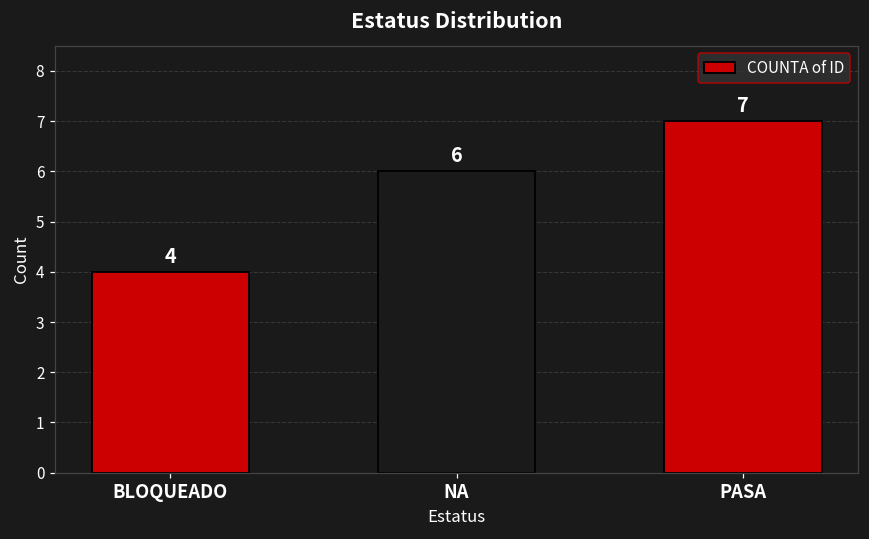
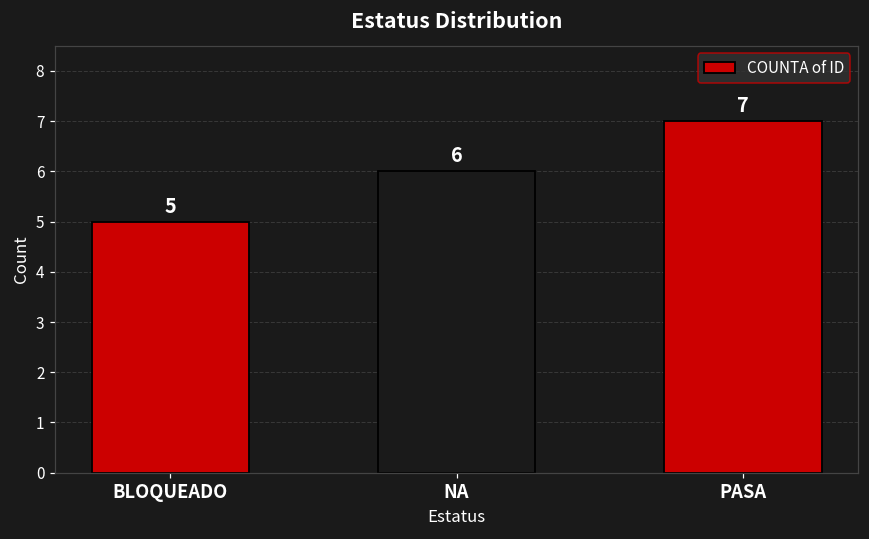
BLOQUEADO: 4 -> 5
